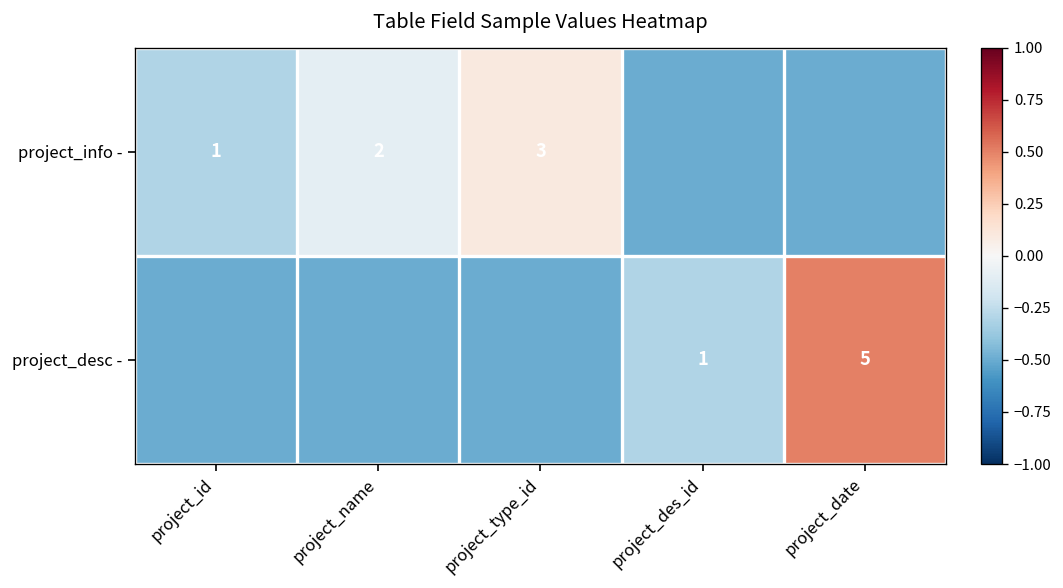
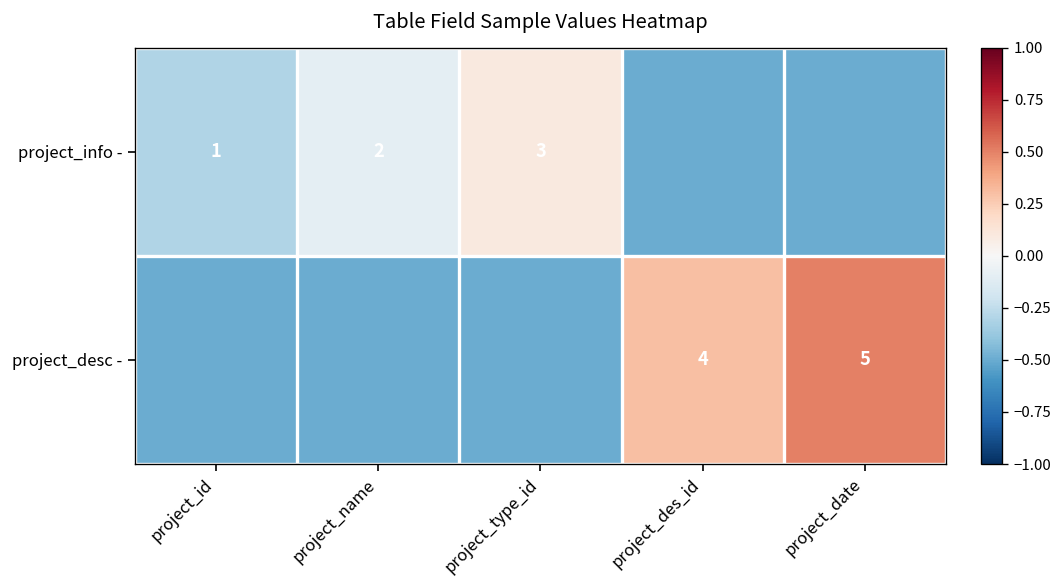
project_desc -, project_des_id: 1 -> 4
